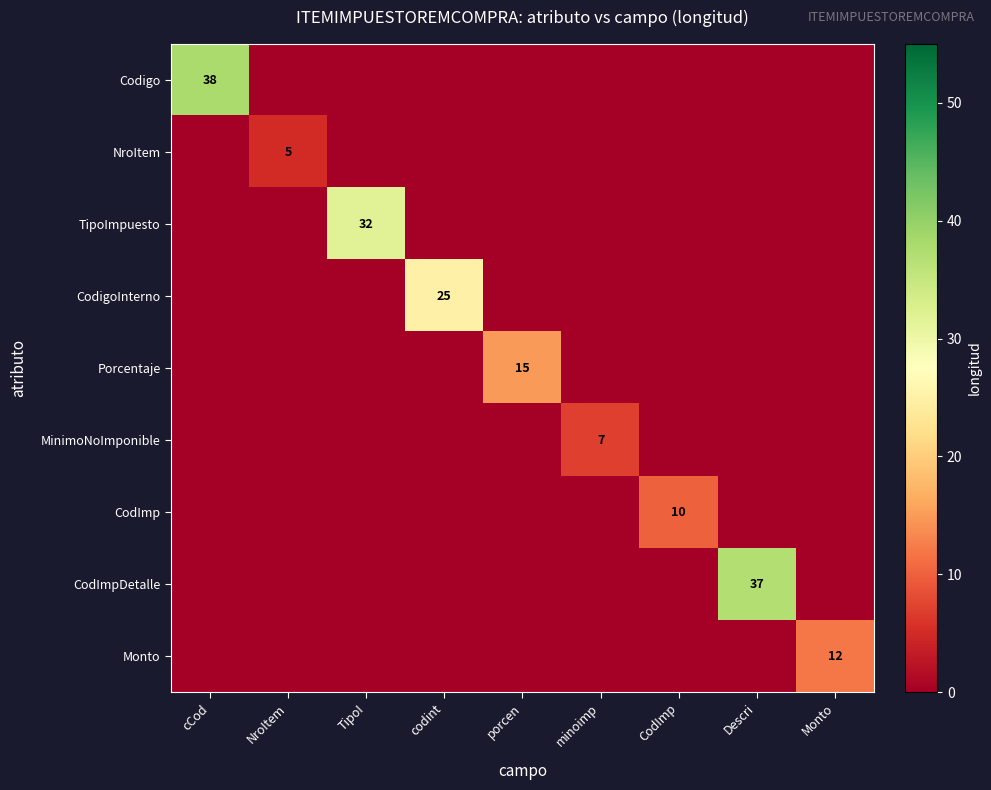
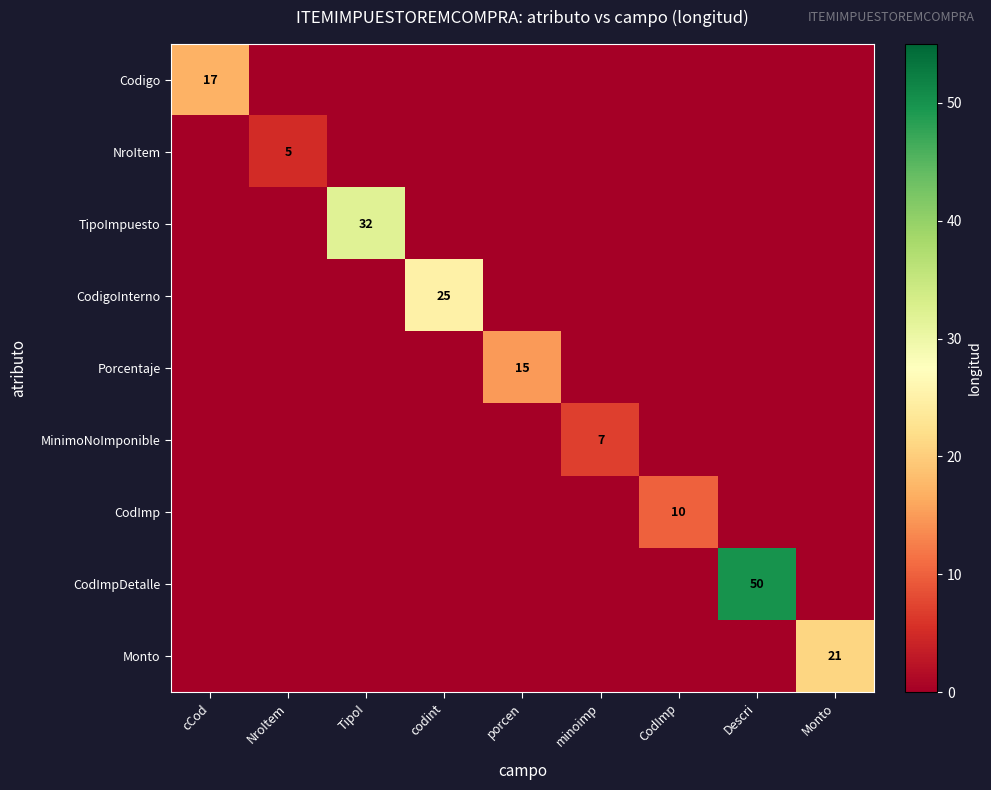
Codigo, cCod: 38 -> 17
CodImpDetalle, Descri: 37 -> 50
Monto, Monto: 12 -> 21
